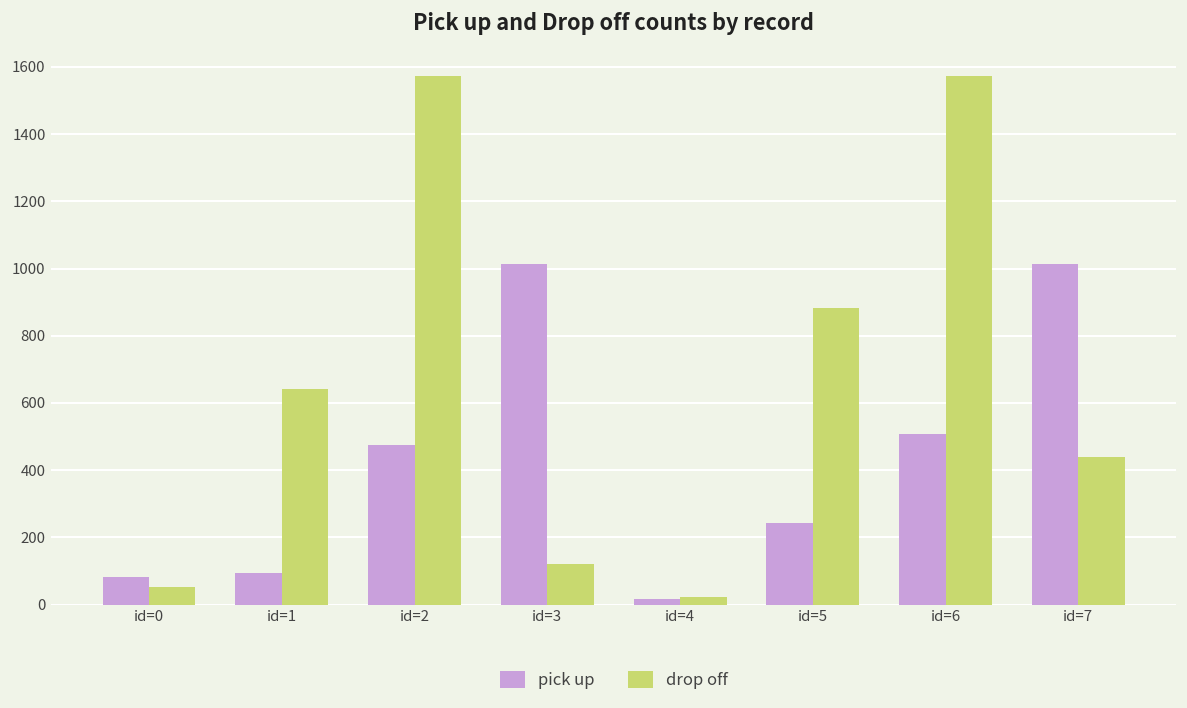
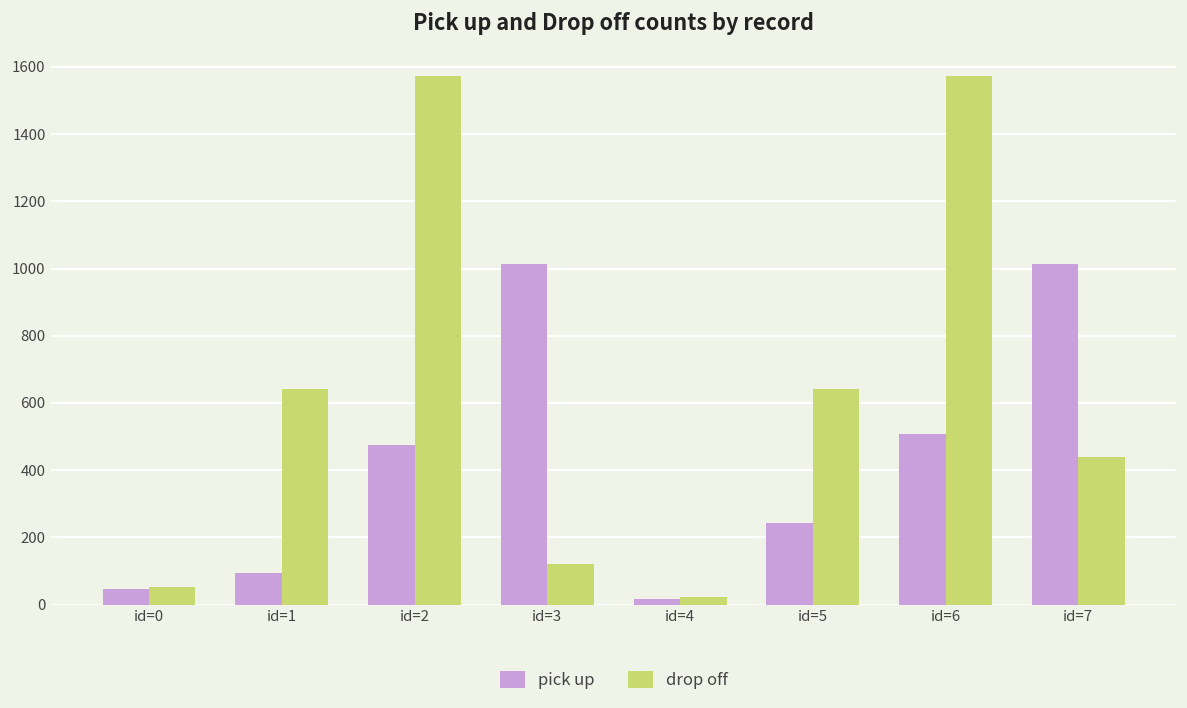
pick up, id=0: 80 -> 50
drop off, id=5: 880 -> 640
